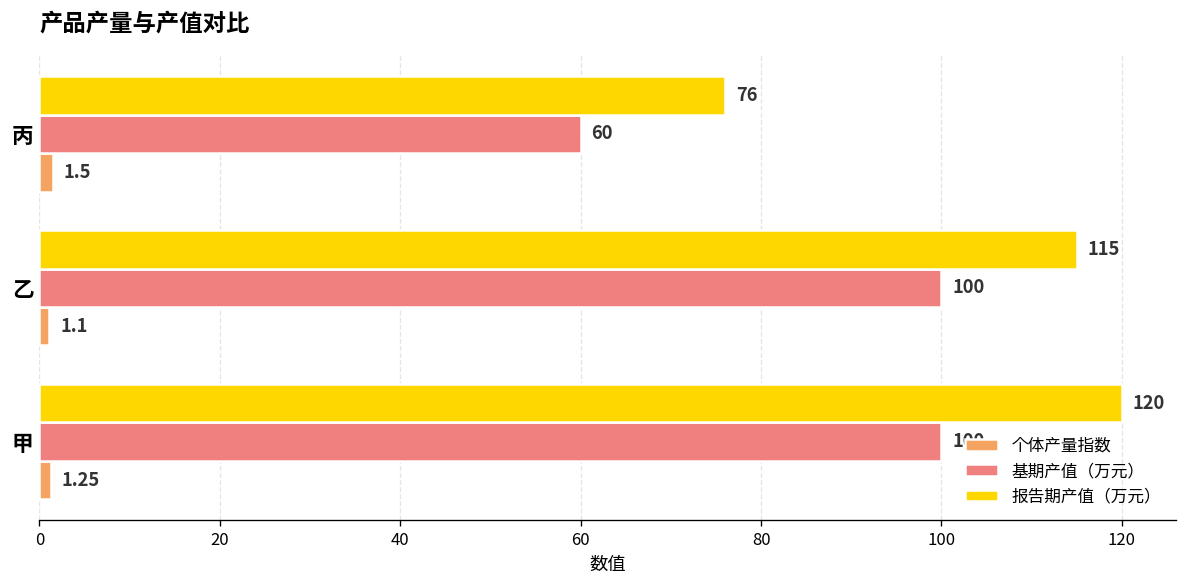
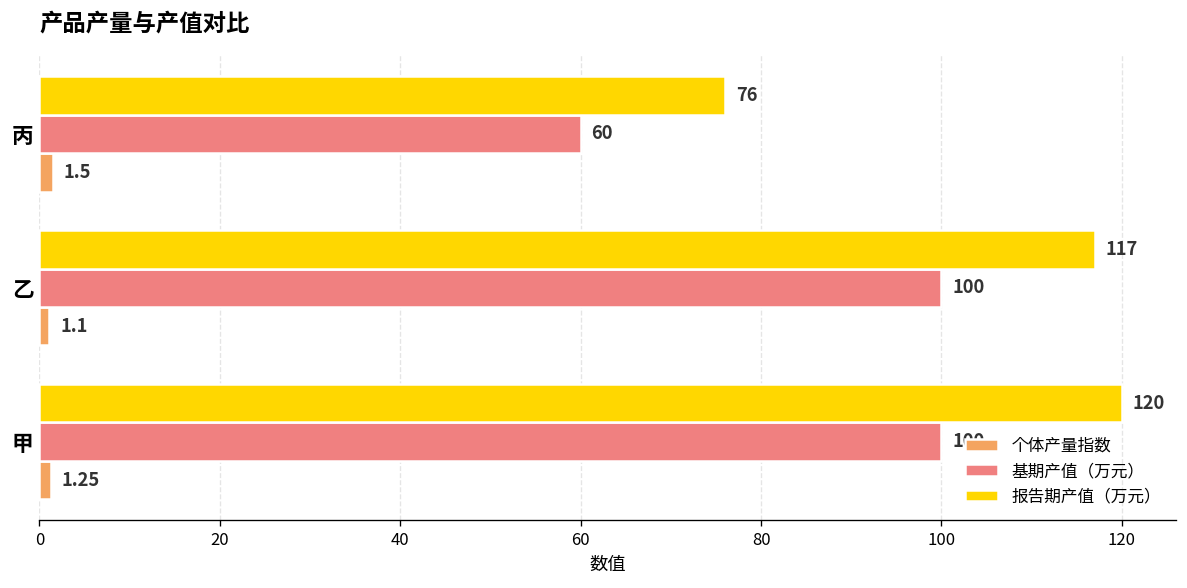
报告期产值（万元）, 乙: 115 -> 117
